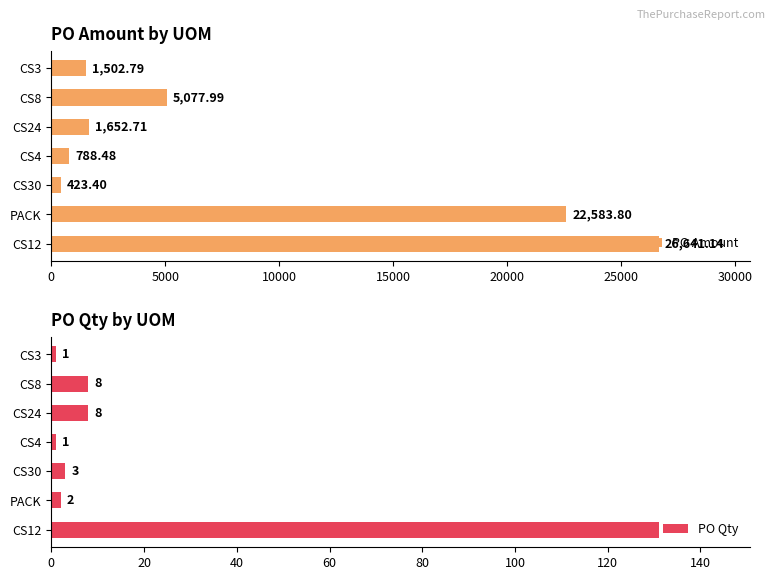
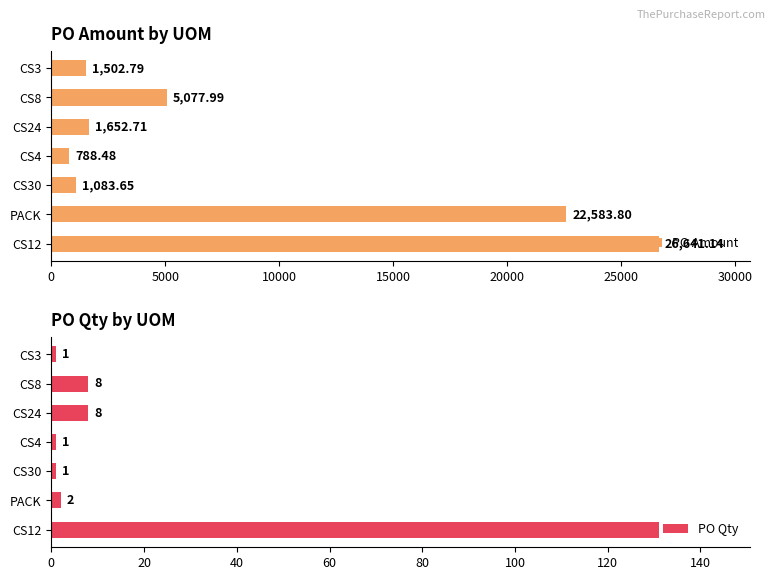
PO Amount by UOM, CS30: 423.40 -> 1,083.65
PO Qty by UOM, CS30: 3 -> 1
